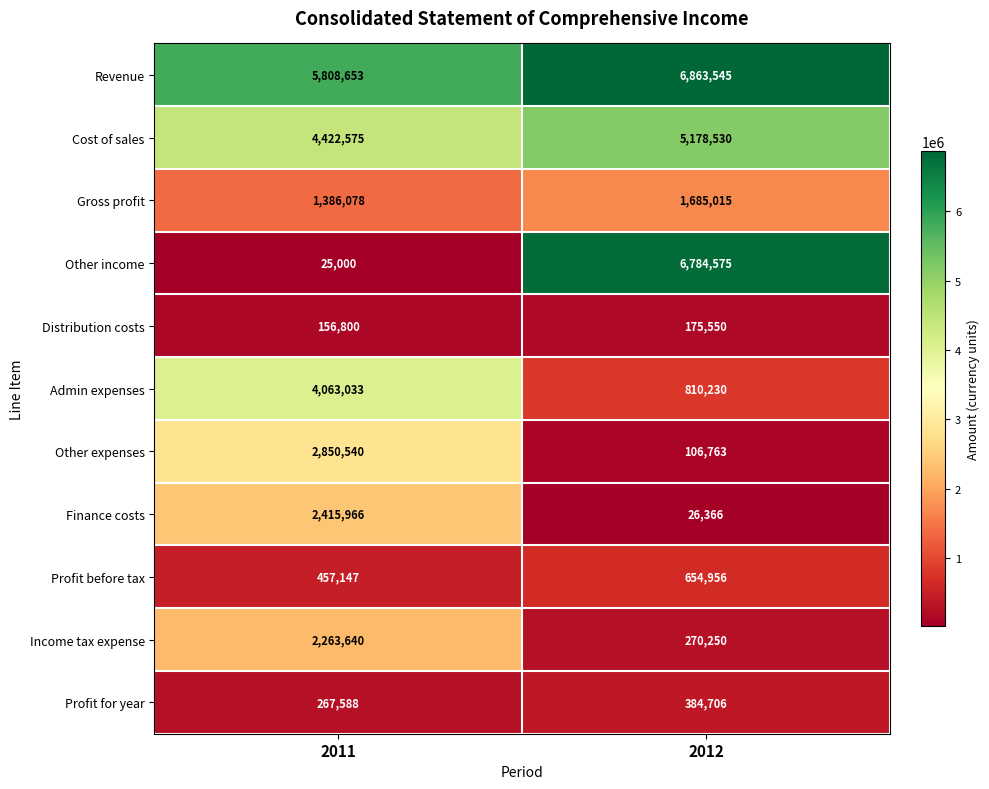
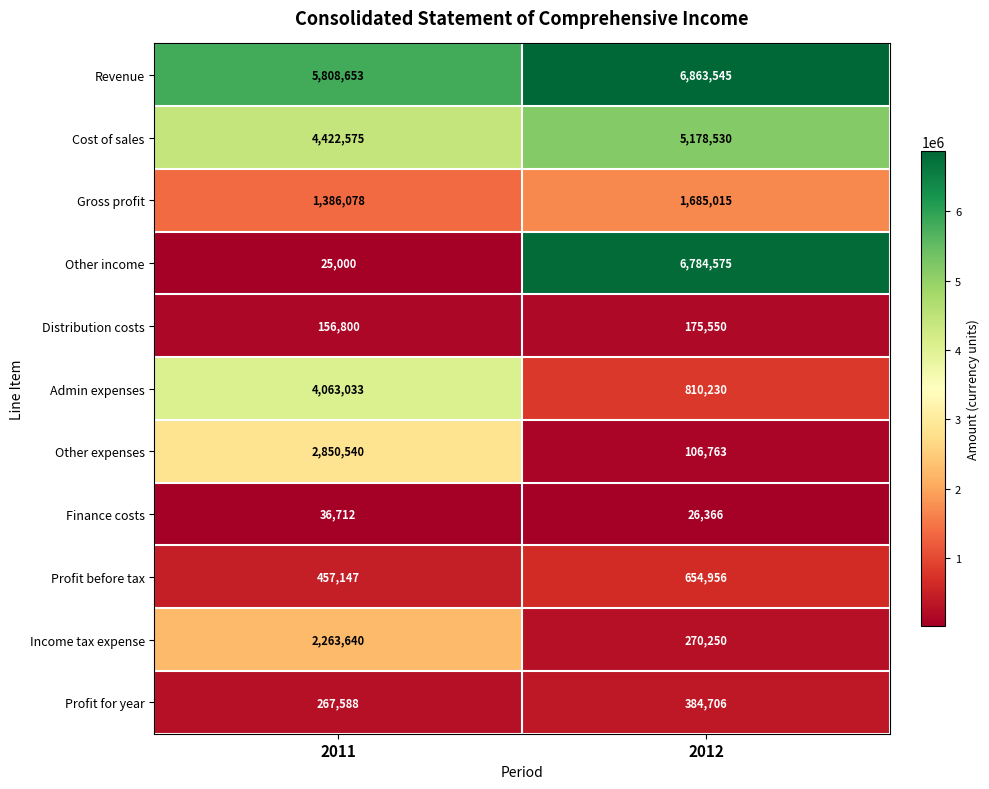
Finance costs, 2011: 2,415,966 -> 36,712
